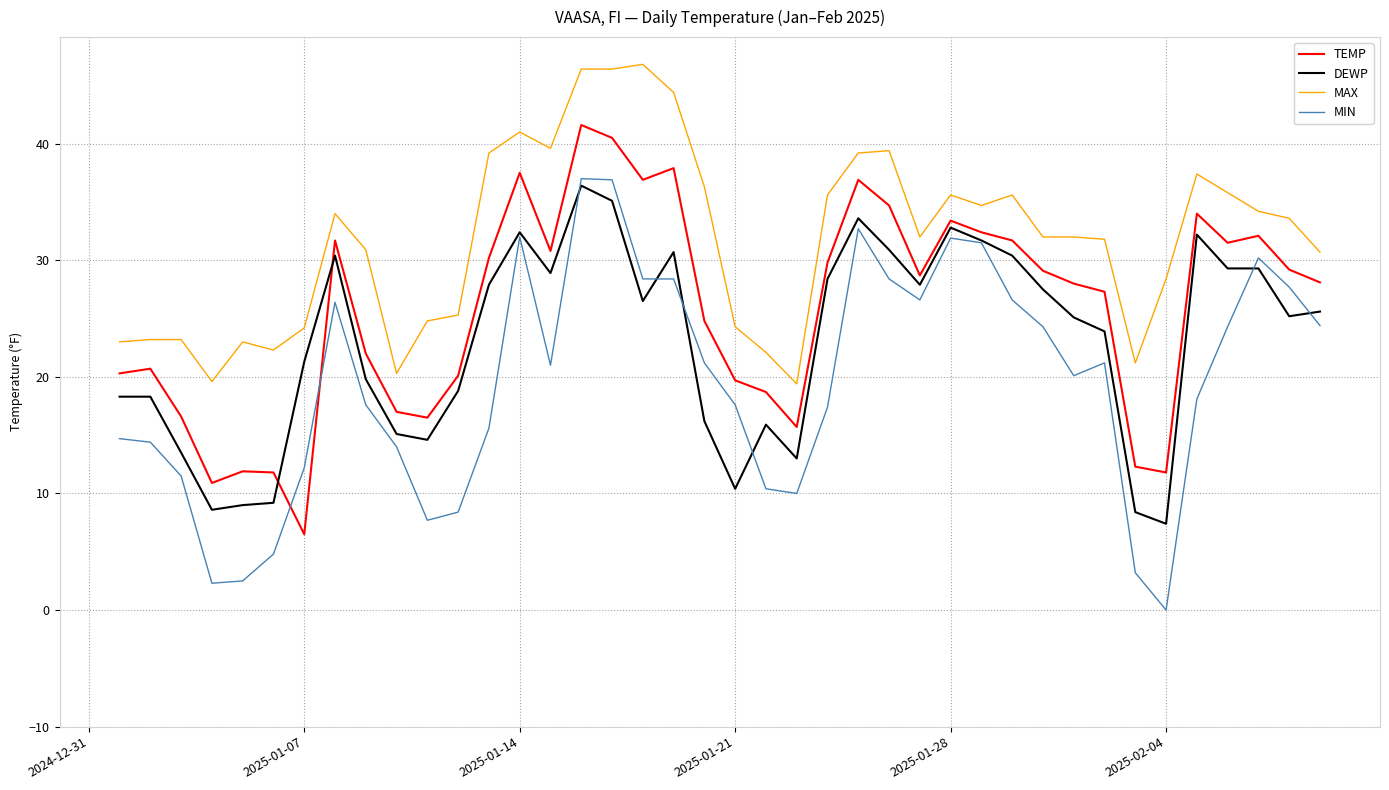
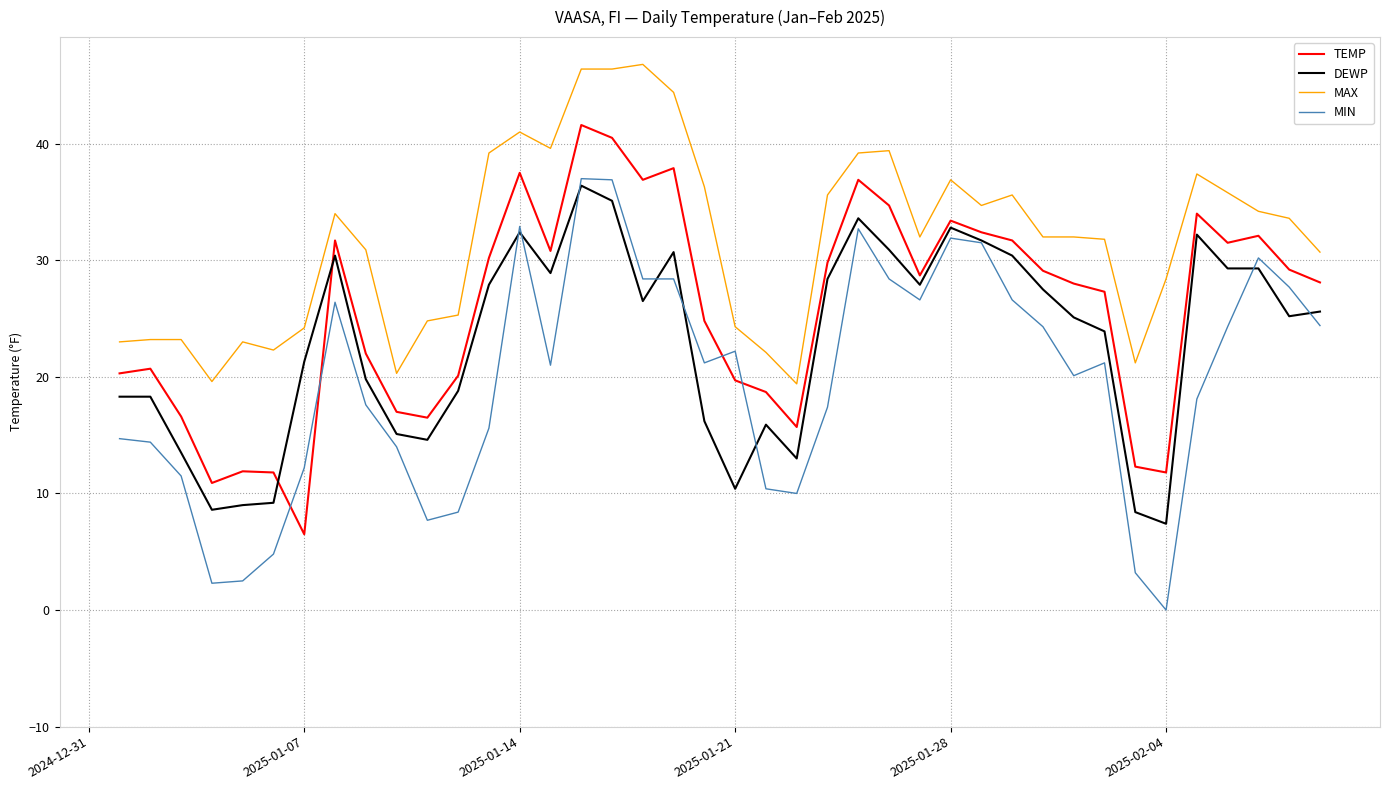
MIN, 2025-01-14: 32.0 -> 32.9
MIN, 2025-01-21: 17.6 -> 22.2
MAX, 2025-01-28: 35.6 -> 36.9
